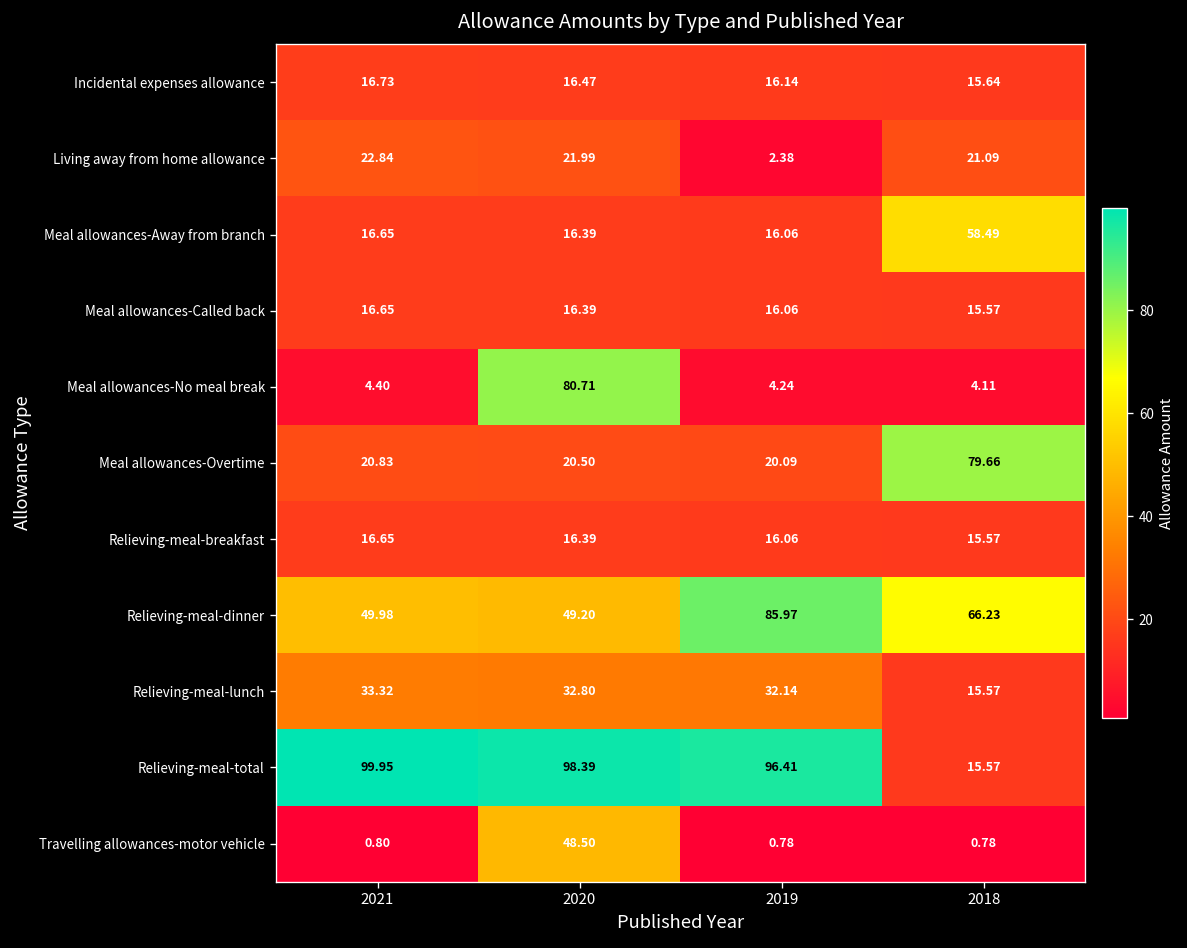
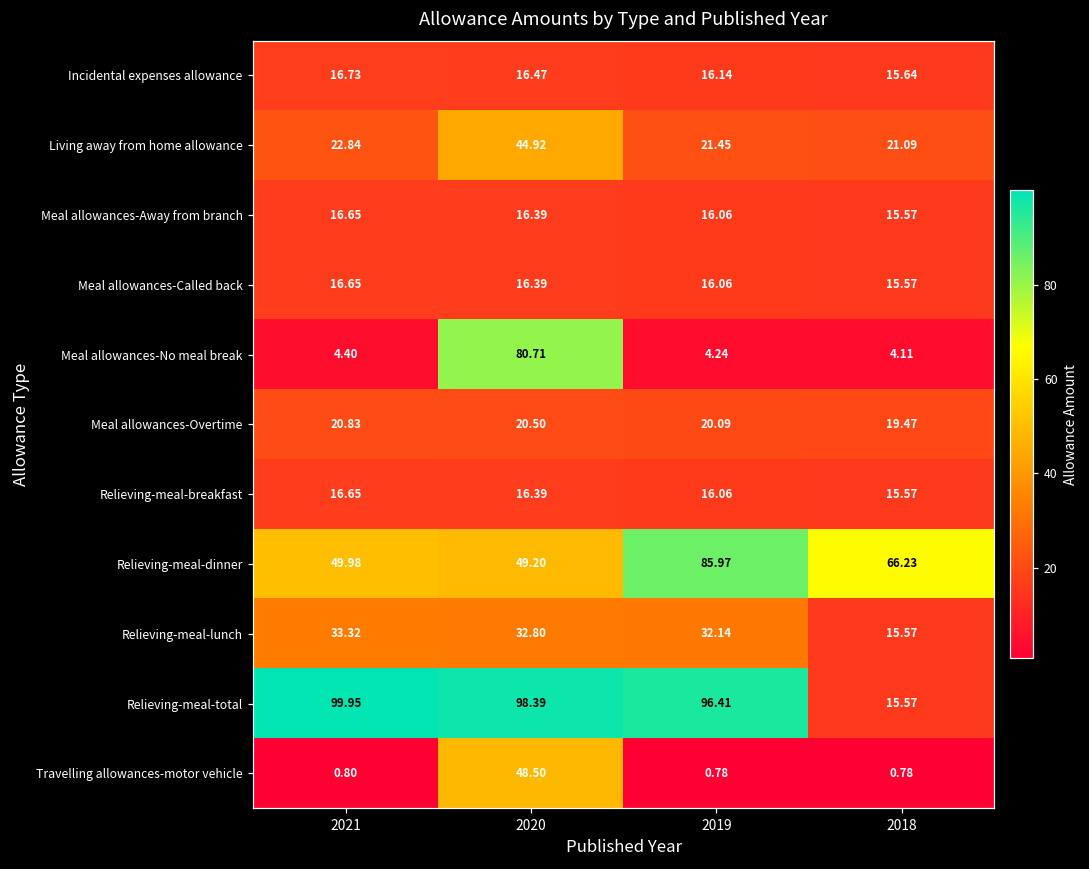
Living away from home allowance, 2020: 21.99 -> 44.92
Living away from home allowance, 2019: 2.38 -> 21.45
Meal allowances-Away from branch, 2018: 58.49 -> 15.57
Meal allowances-Overtime, 2018: 79.66 -> 19.47
